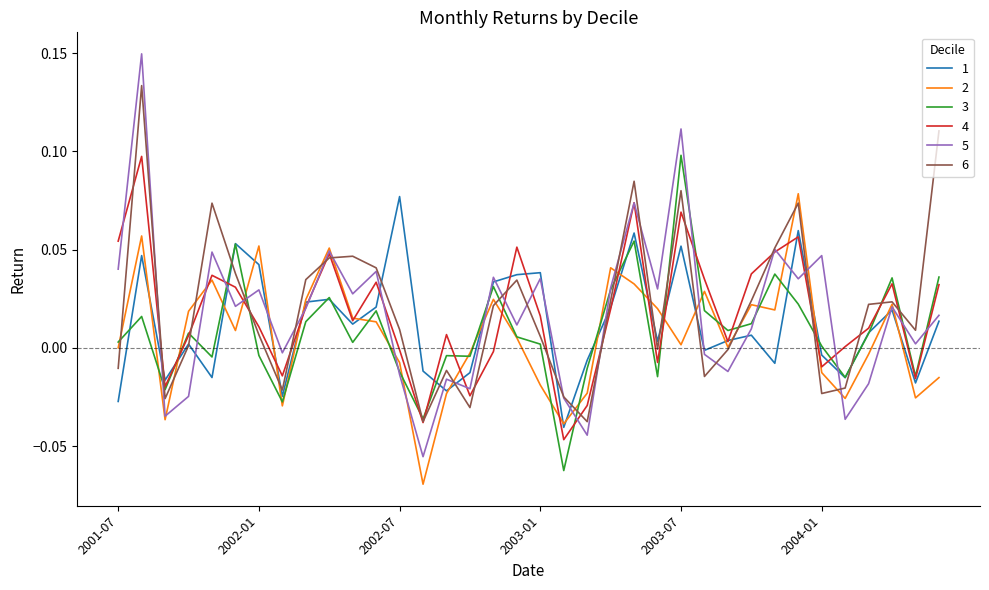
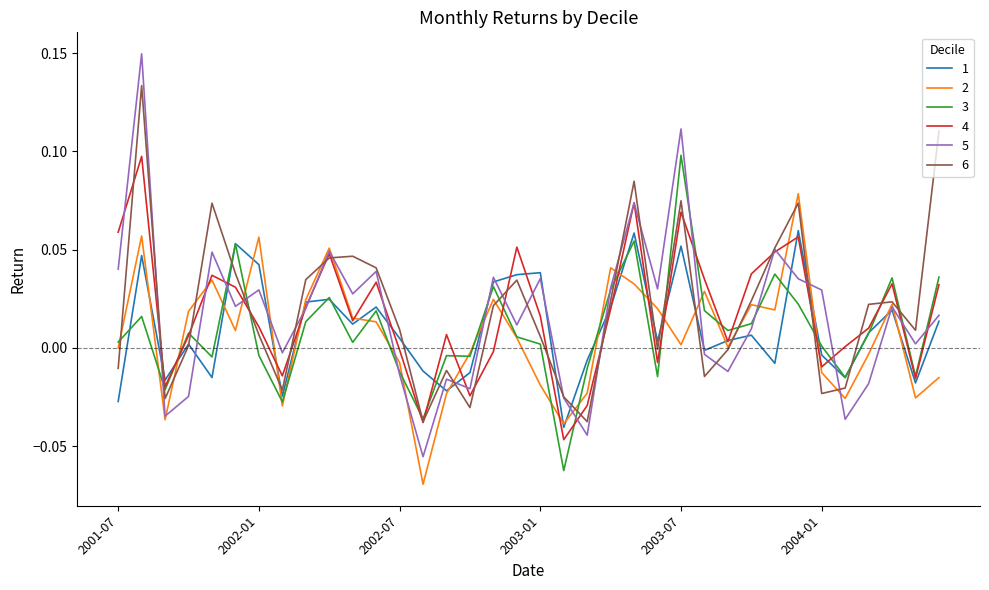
4, 2001-07: 0.054 -> 0.059
2, 2002-01: 0.052 -> 0.056
1, 2002-07: 0.077 -> 0.005
6, 2003-07: 0.080 -> 0.075
5, 2004-01: 0.047 -> 0.029
